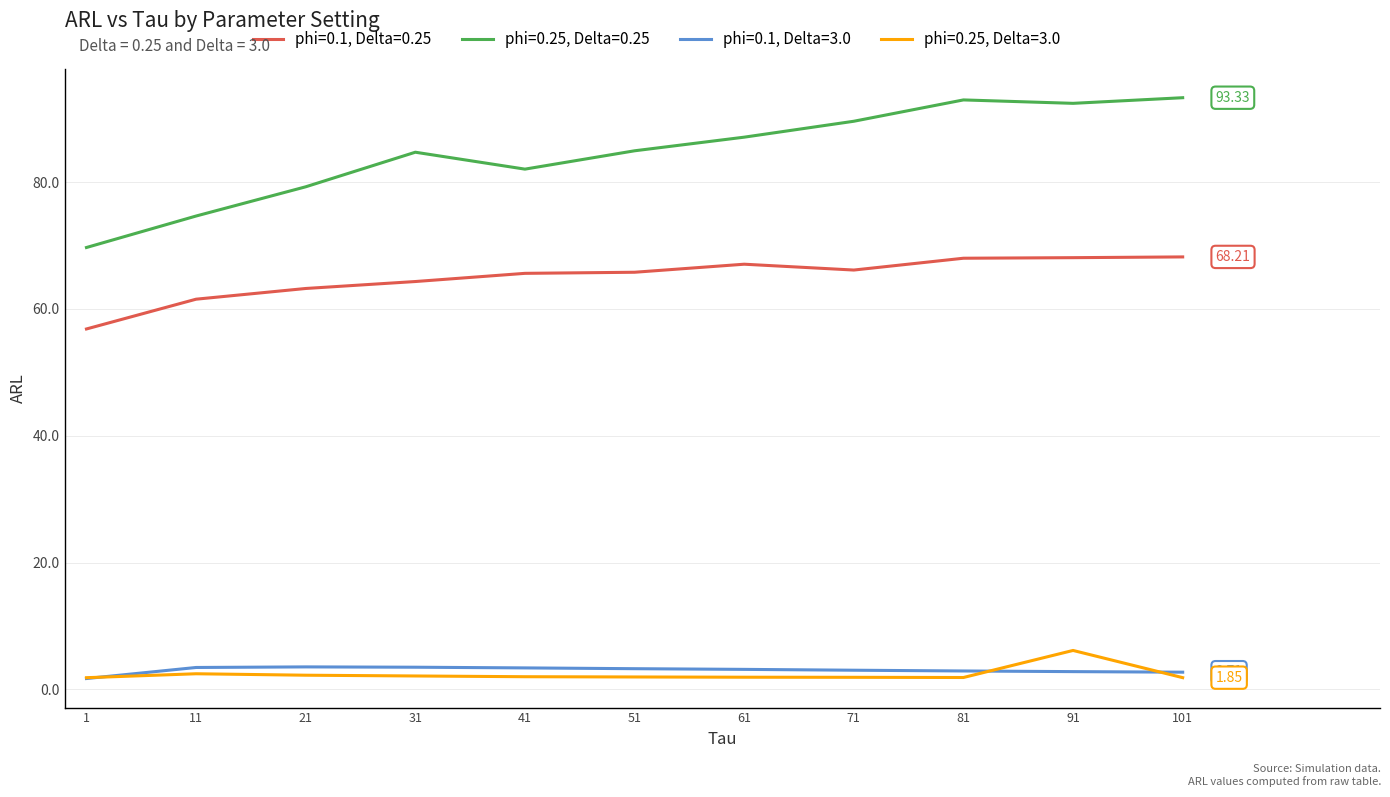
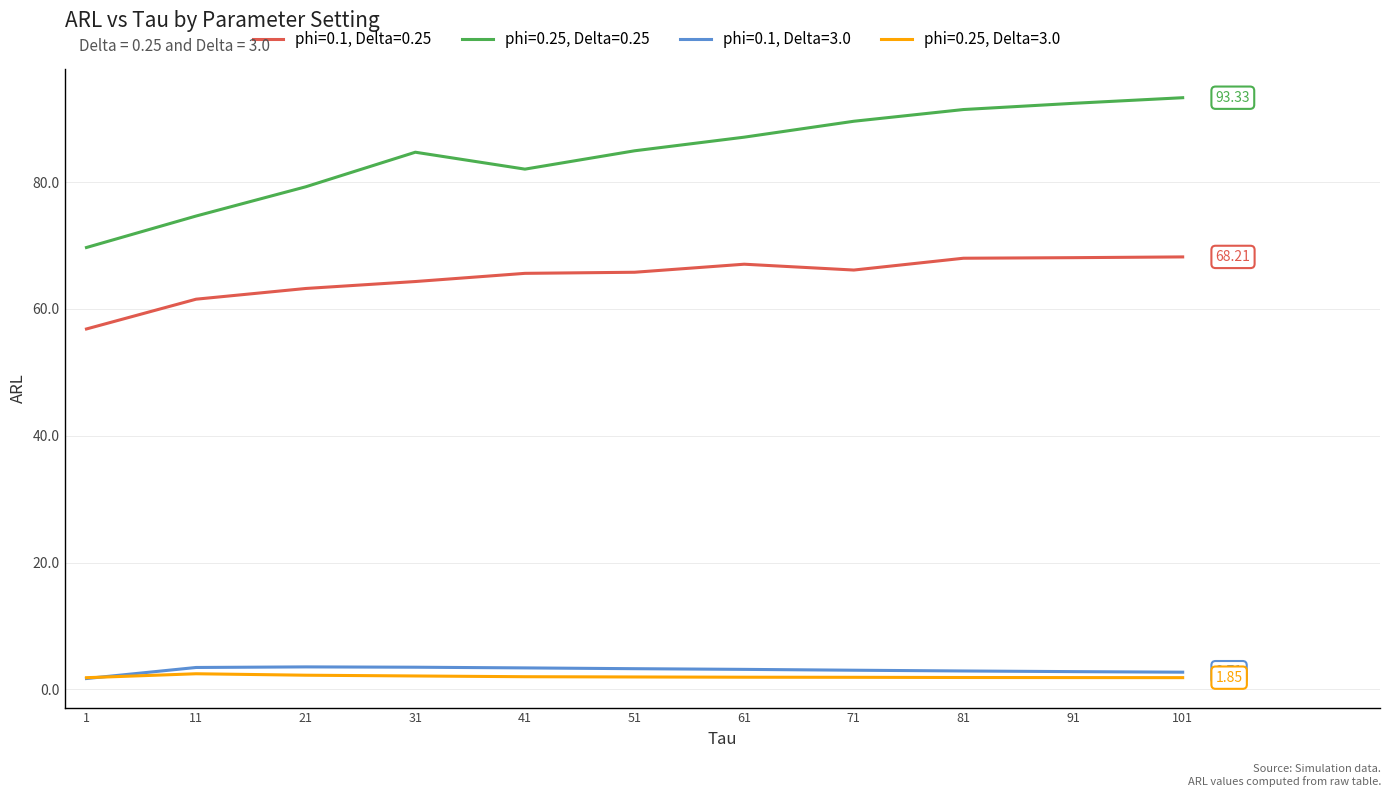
phi=0.25, Delta=0.25, 81: 93 -> 91
phi=0.25, Delta=3.0, 91: 6 -> 2
